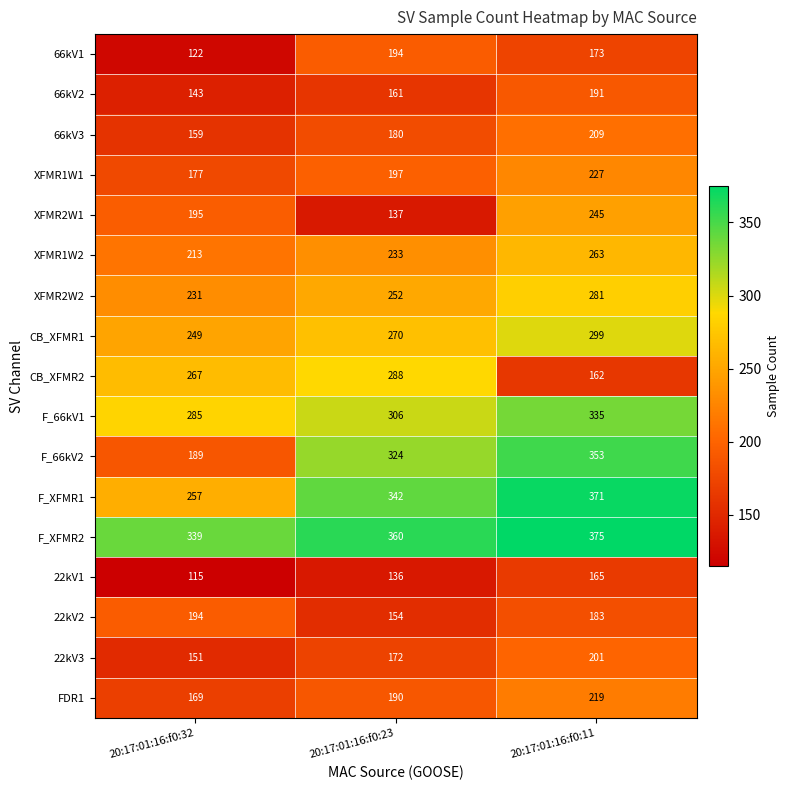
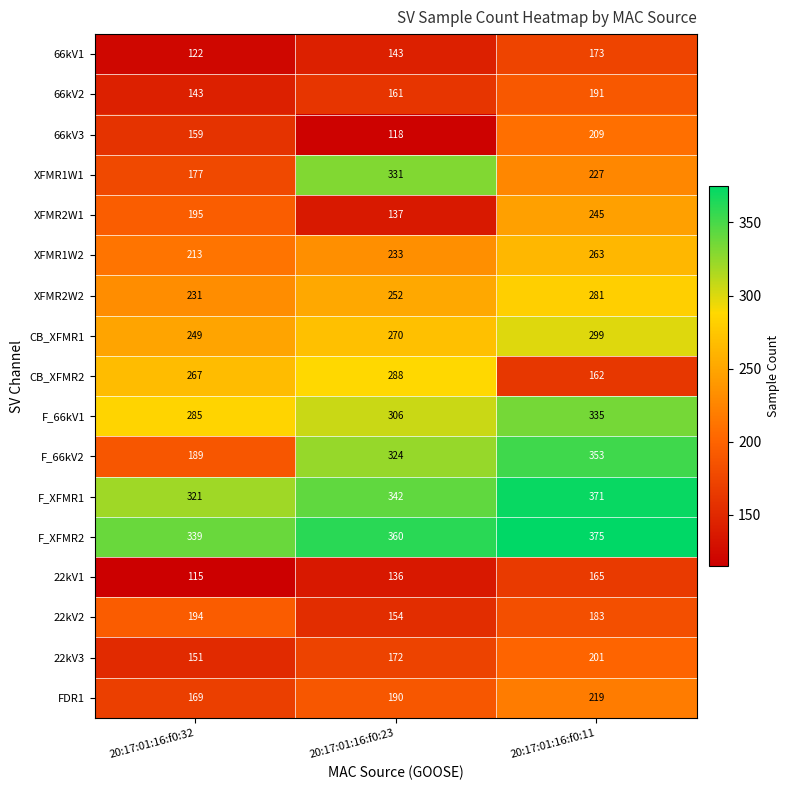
66kV1, 20:17:01:16:f0:23: 194 -> 143
66kV3, 20:17:01:16:f0:23: 180 -> 118
XFMR1W1, 20:17:01:16:f0:23: 197 -> 331
F_XFMR1, 20:17:01:16:f0:32: 257 -> 321
